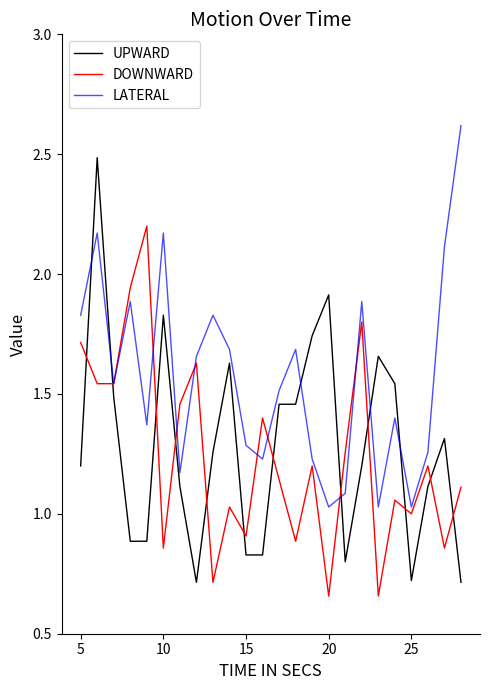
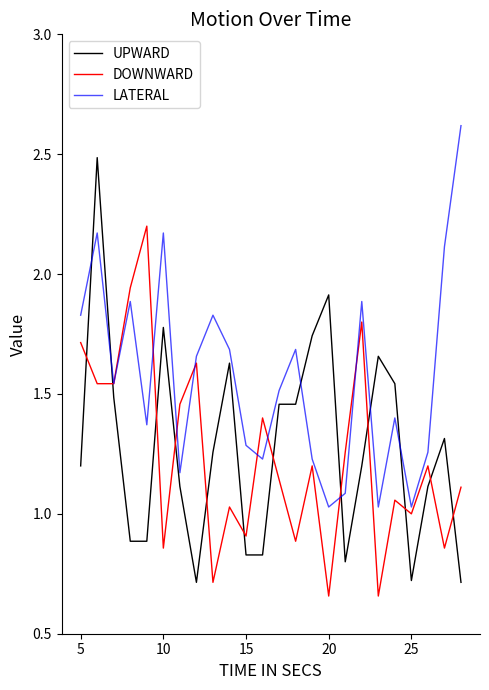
UPWARD, 10: 1.83 -> 1.78
